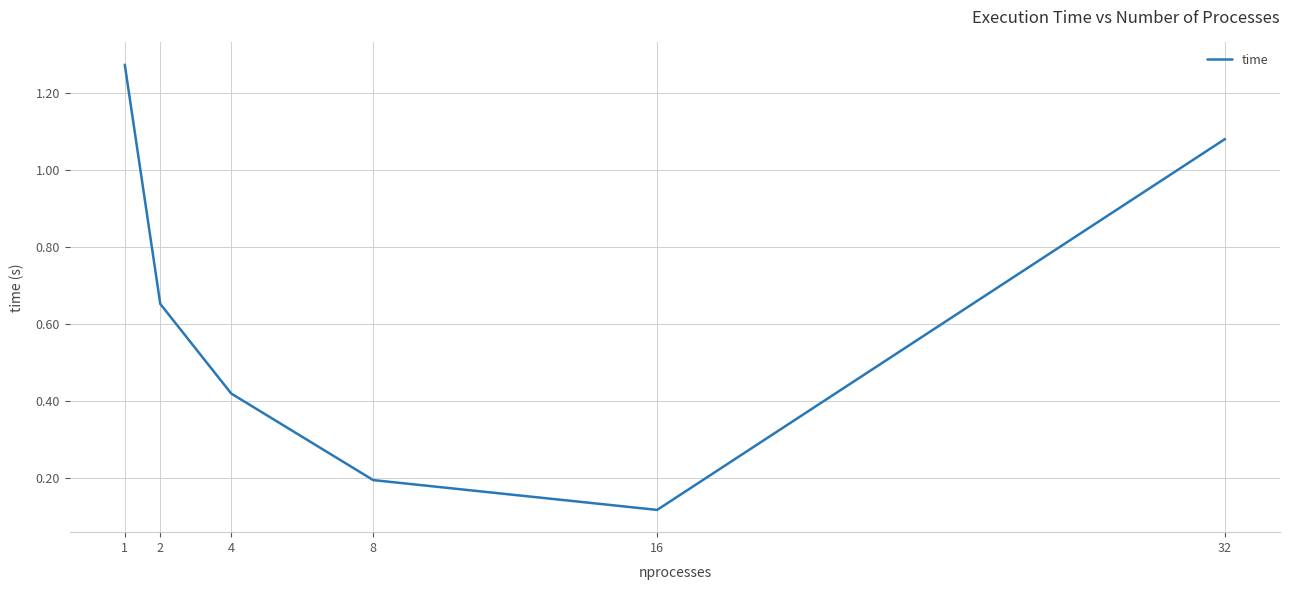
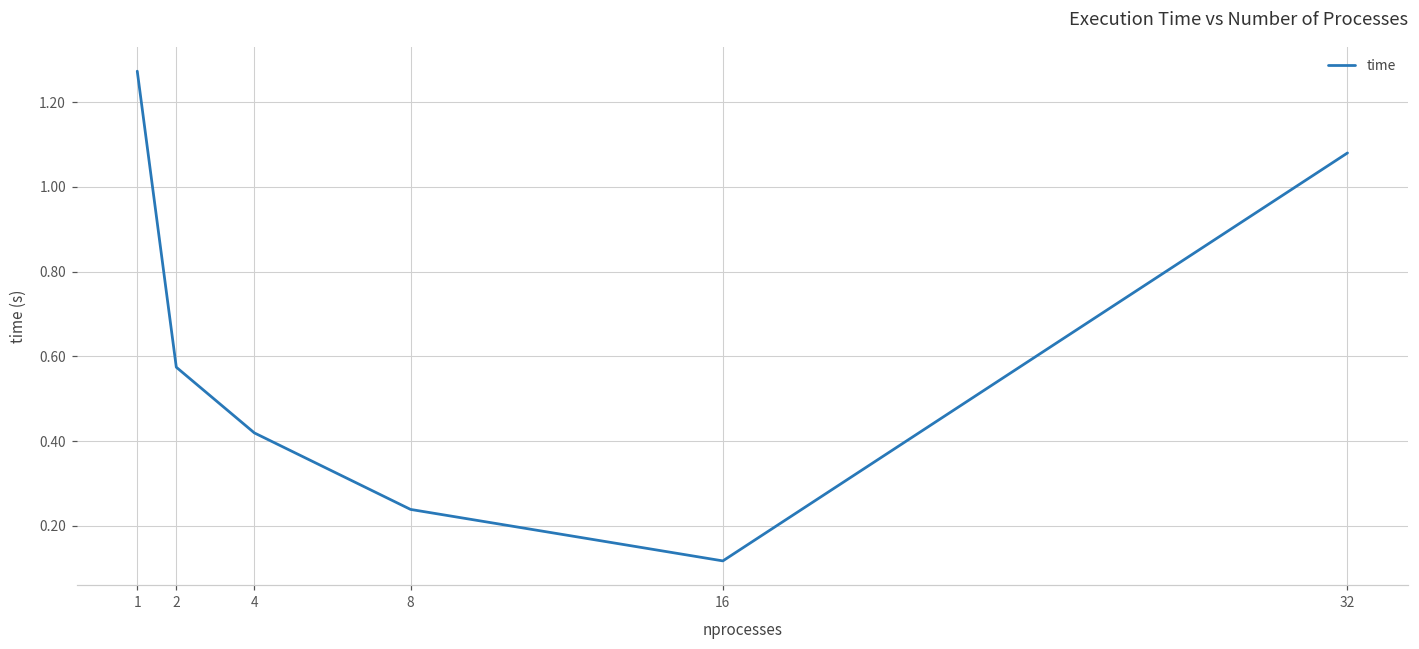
2: 0.65 -> 0.57
8: 0.19 -> 0.24
